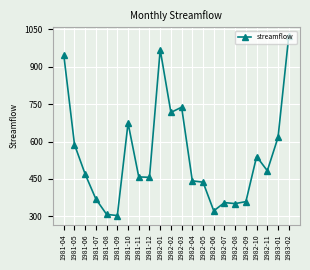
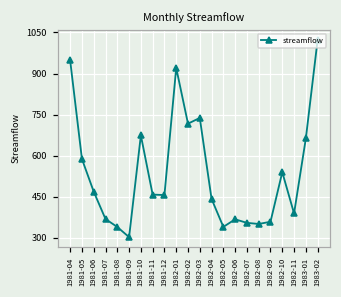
1981-08: 310 -> 340
1982-01: 970 -> 920
1982-05: 440 -> 340
1982-06: 320 -> 370
1982-11: 480 -> 390
1983-01: 620 -> 660
